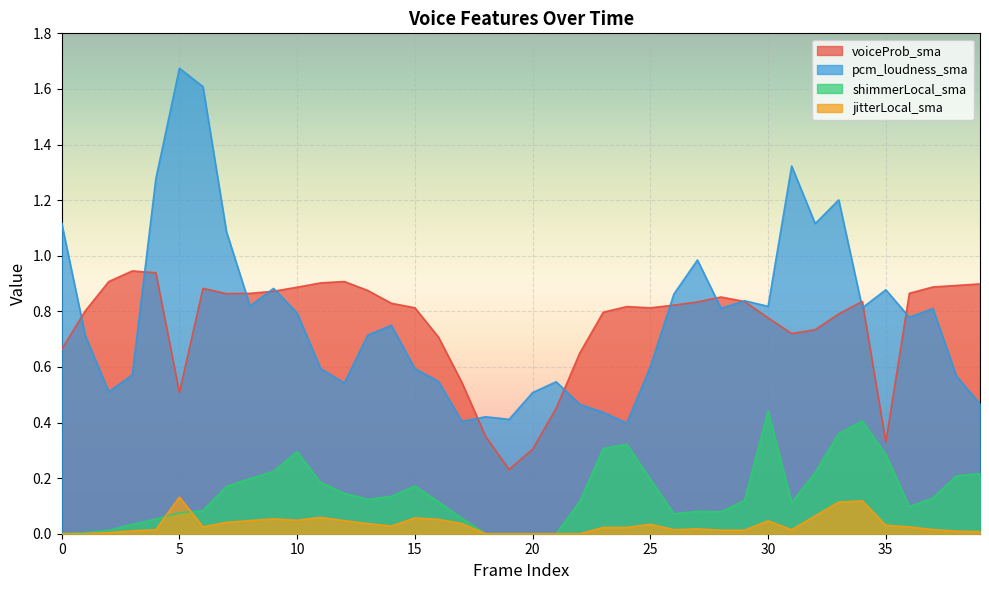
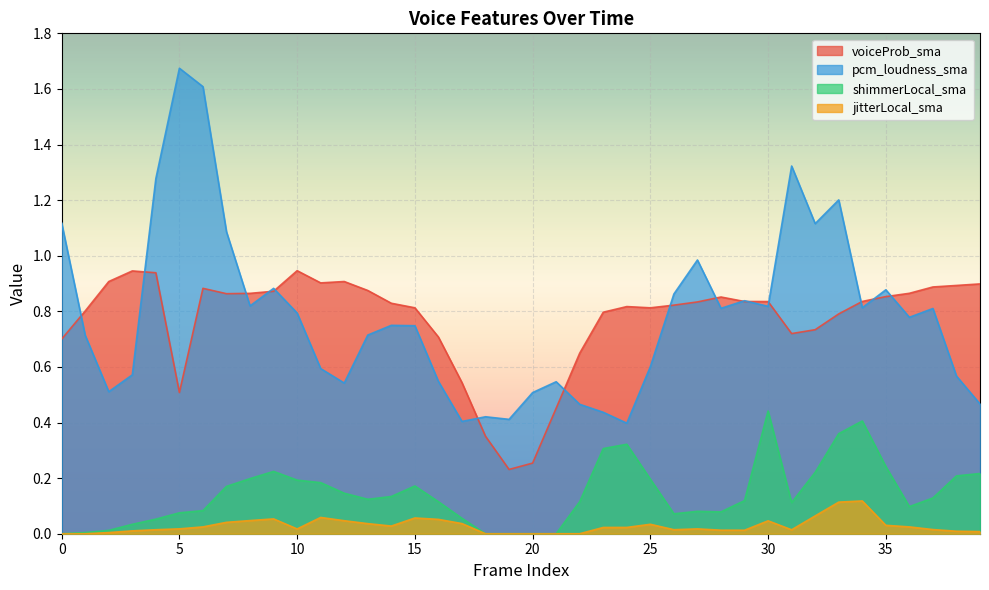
voiceProb_sma, 0: 0.66 -> 0.70
jitterLocal_sma, 5: 0.13 -> 0.02
voiceProb_sma, 10: 0.89 -> 0.95
shimmerLocal_sma, 10: 0.30 -> 0.19
jitterLocal_sma, 10: 0.05 -> 0.02
pcm_loudness_sma, 15: 0.59 -> 0.75
voiceProb_sma, 20: 0.30 -> 0.25
voiceProb_sma, 30: 0.78 -> 0.84
voiceProb_sma, 35: 0.33 -> 0.85
shimmerLocal_sma, 35: 0.28 -> 0.24
